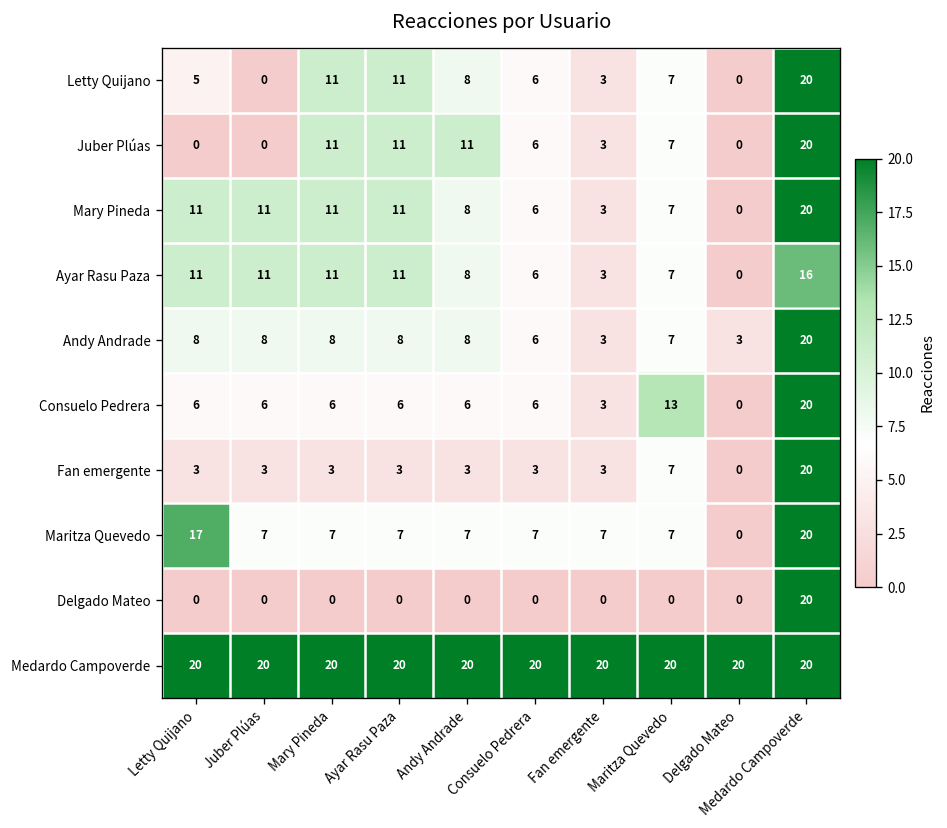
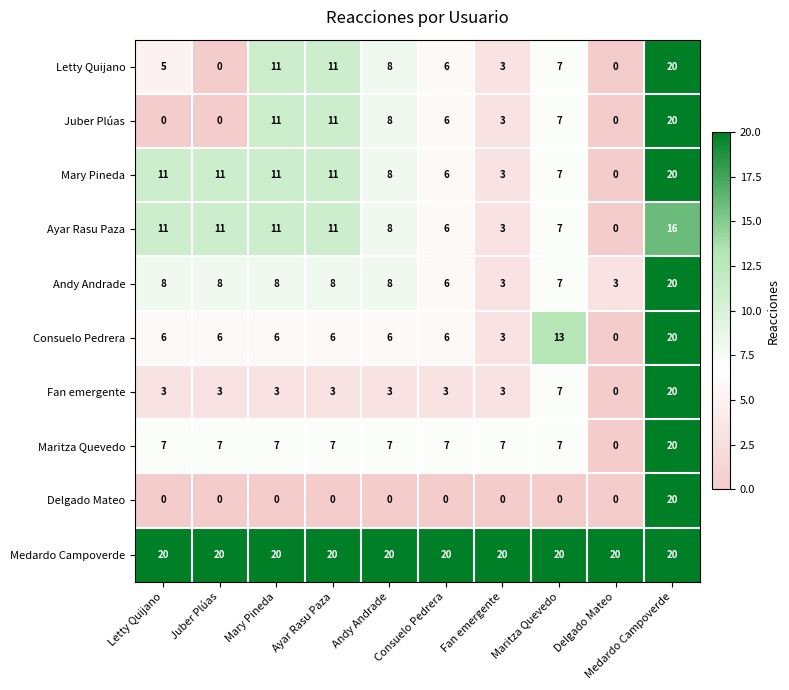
Juber Plúas, Andy Andrade: 11 -> 8
Maritza Quevedo, Letty Quijano: 17 -> 7
